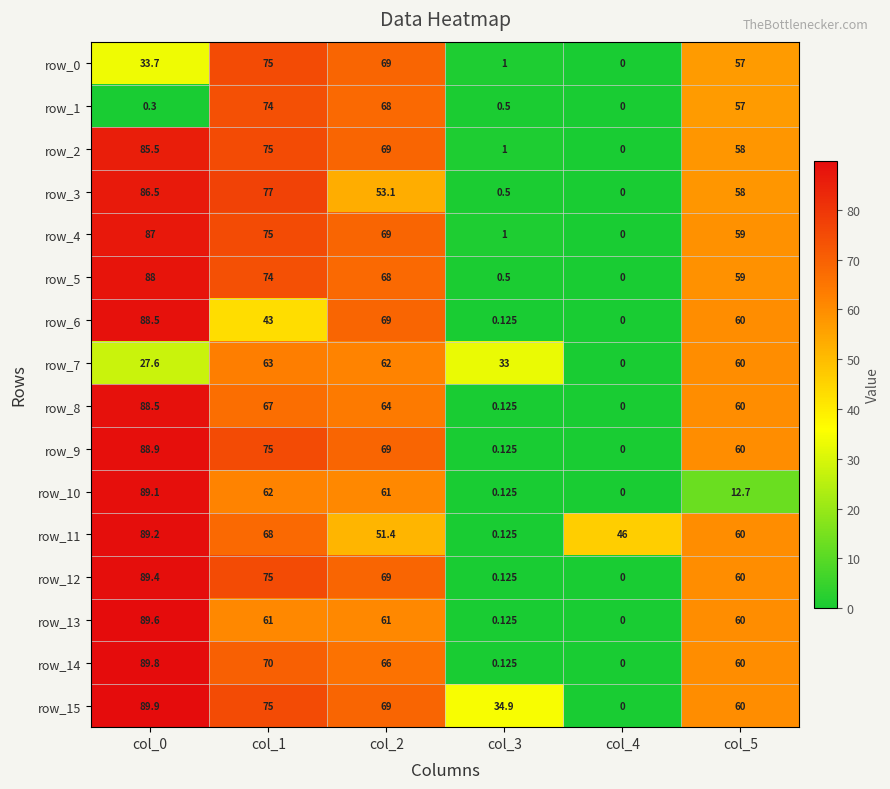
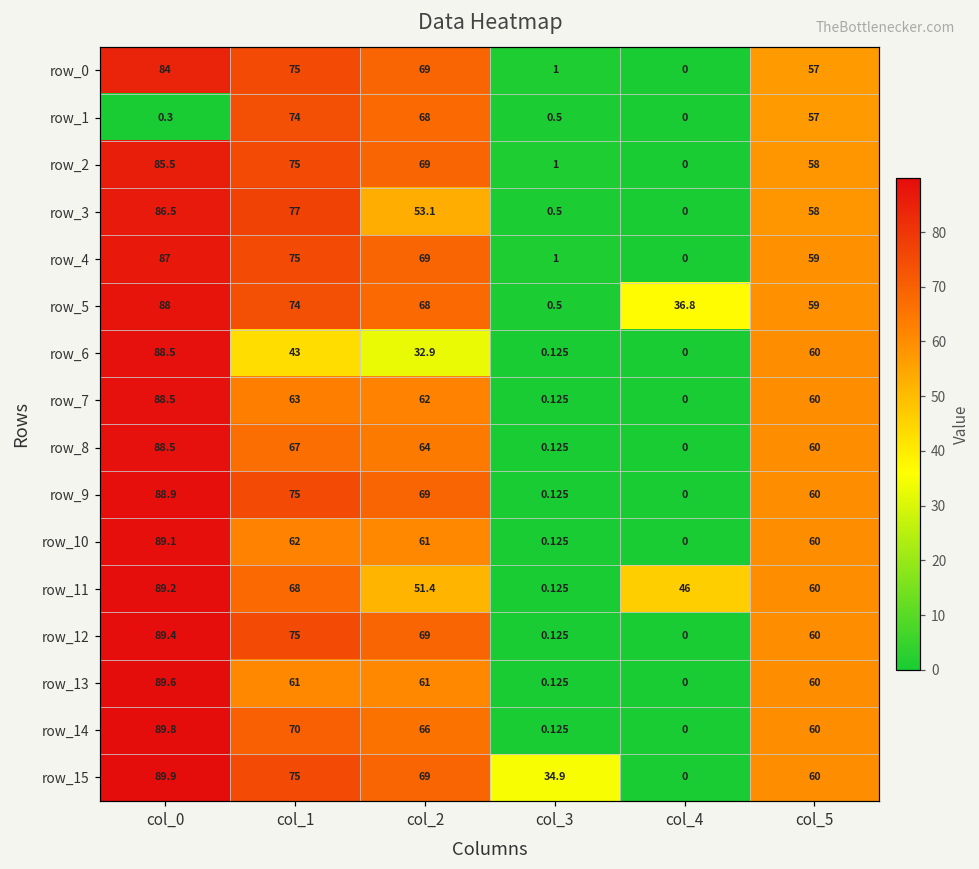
row_0, col_0: 33.7 -> 84
row_5, col_4: 0 -> 36.8
row_6, col_2: 69 -> 32.9
row_7, col_0: 27.6 -> 88.5
row_7, col_3: 33 -> 0.125
row_10, col_5: 12.7 -> 60
